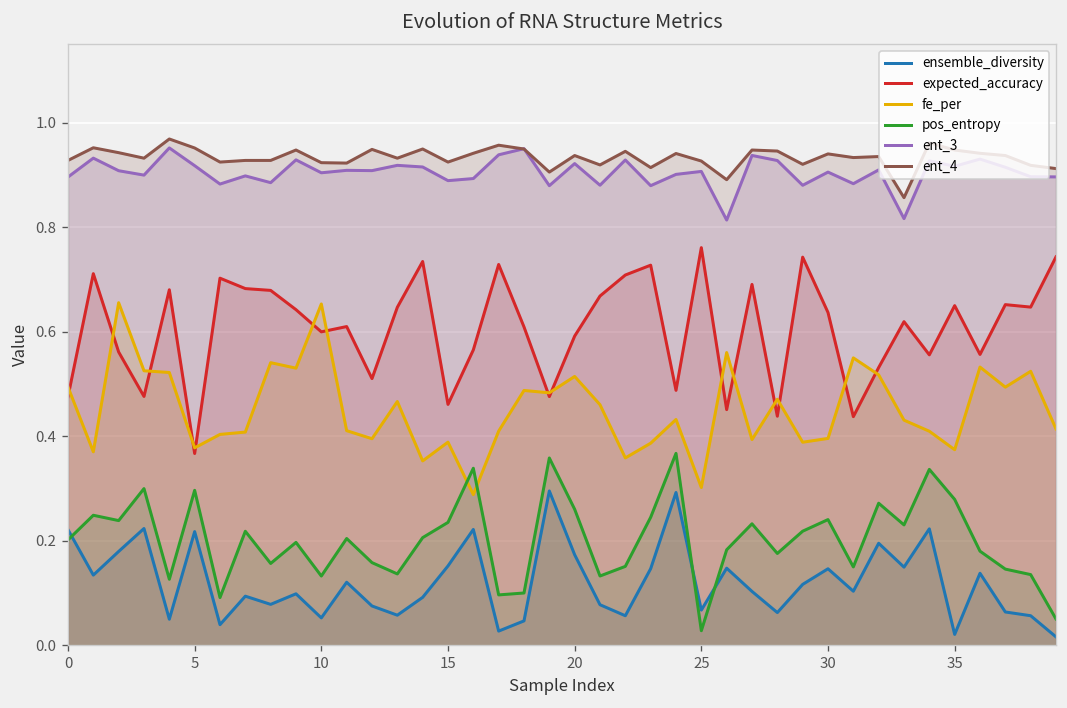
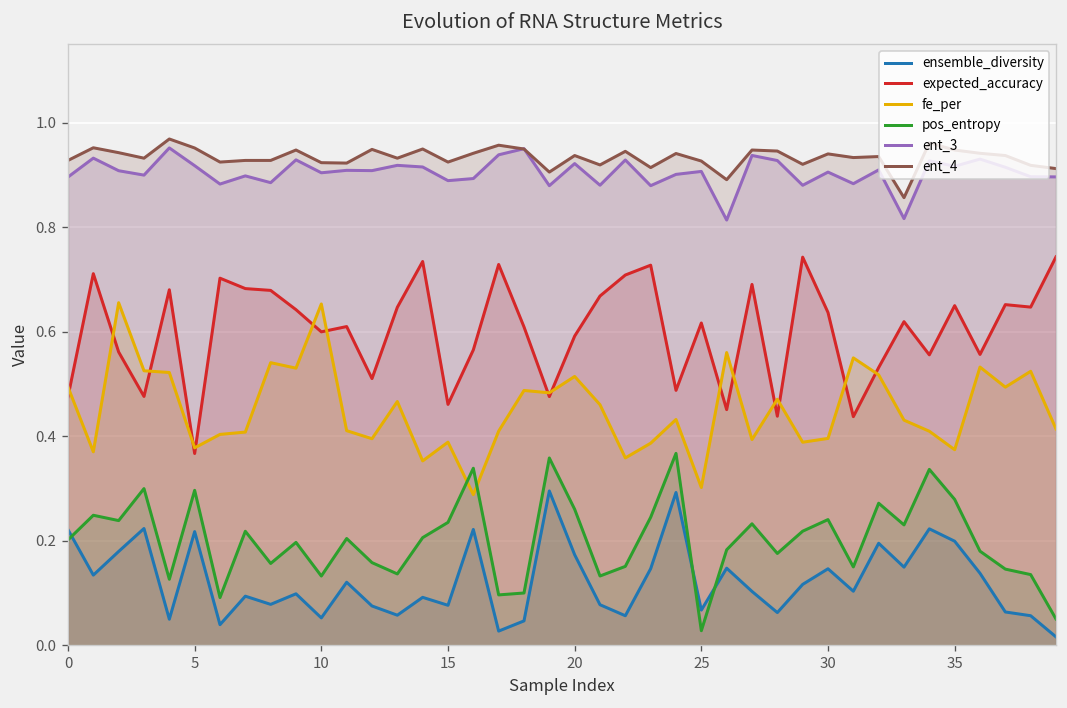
ensemble_diversity, 15: 0.15 -> 0.08
expected_accuracy, 25: 0.76 -> 0.62
ensemble_diversity, 35: 0.02 -> 0.20
